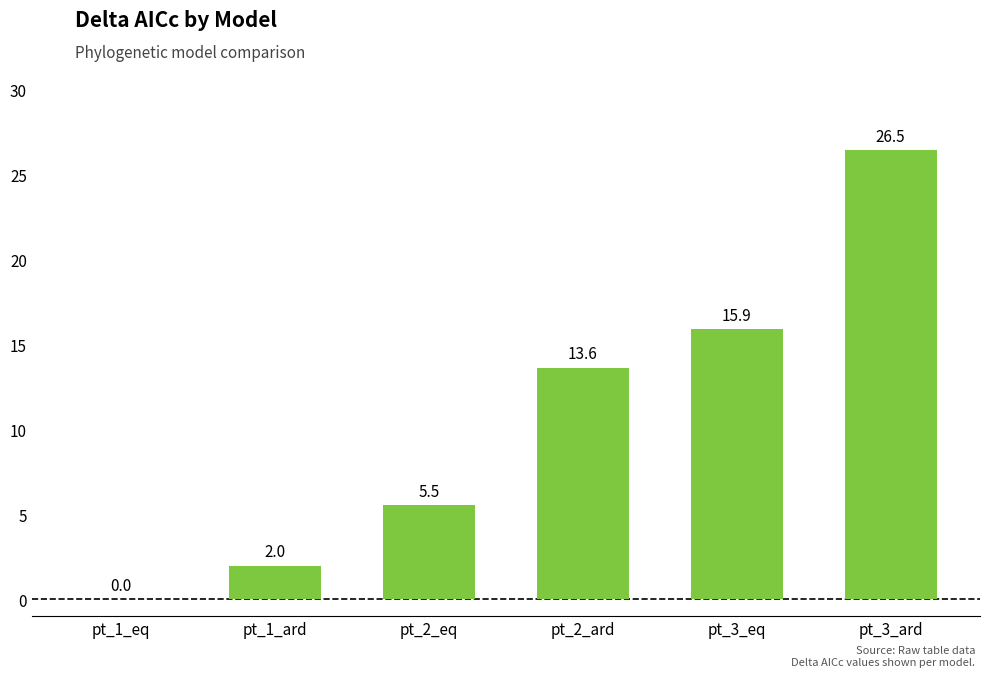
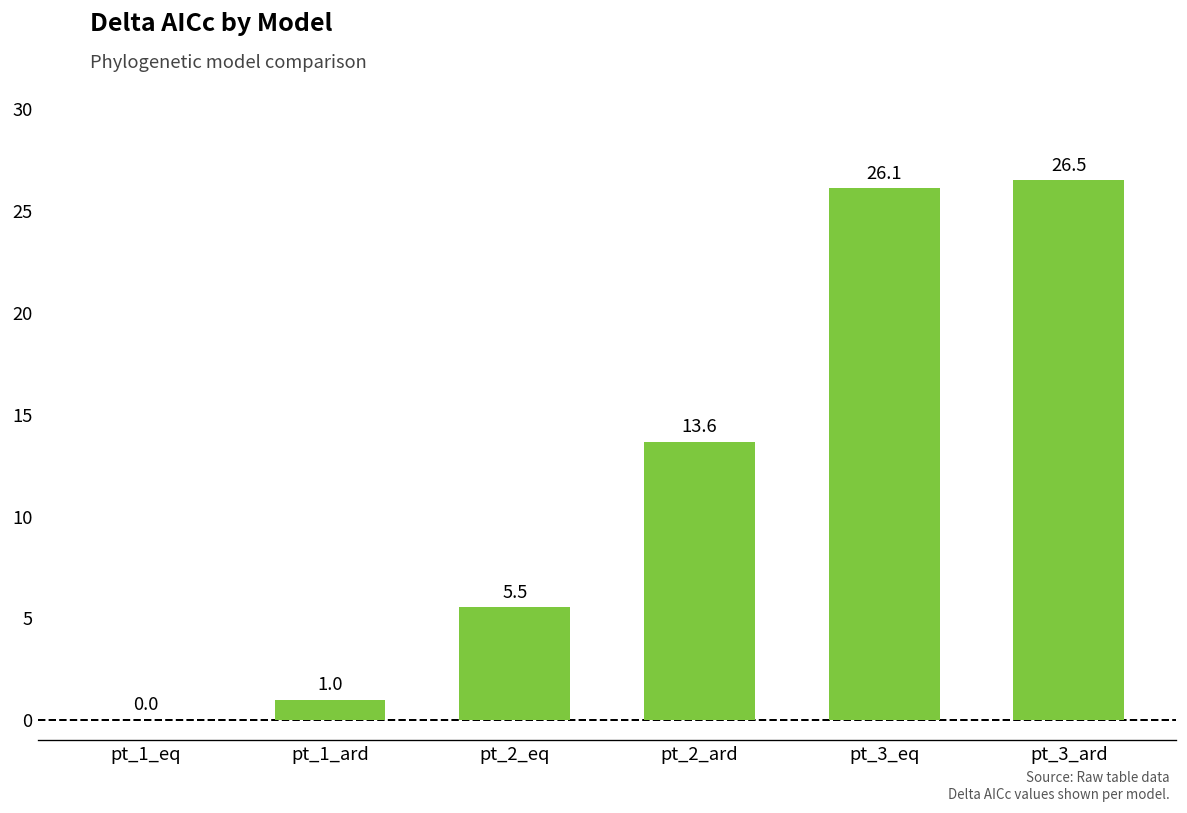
pt_1_ard: 2.0 -> 1.0
pt_3_eq: 15.9 -> 26.1
